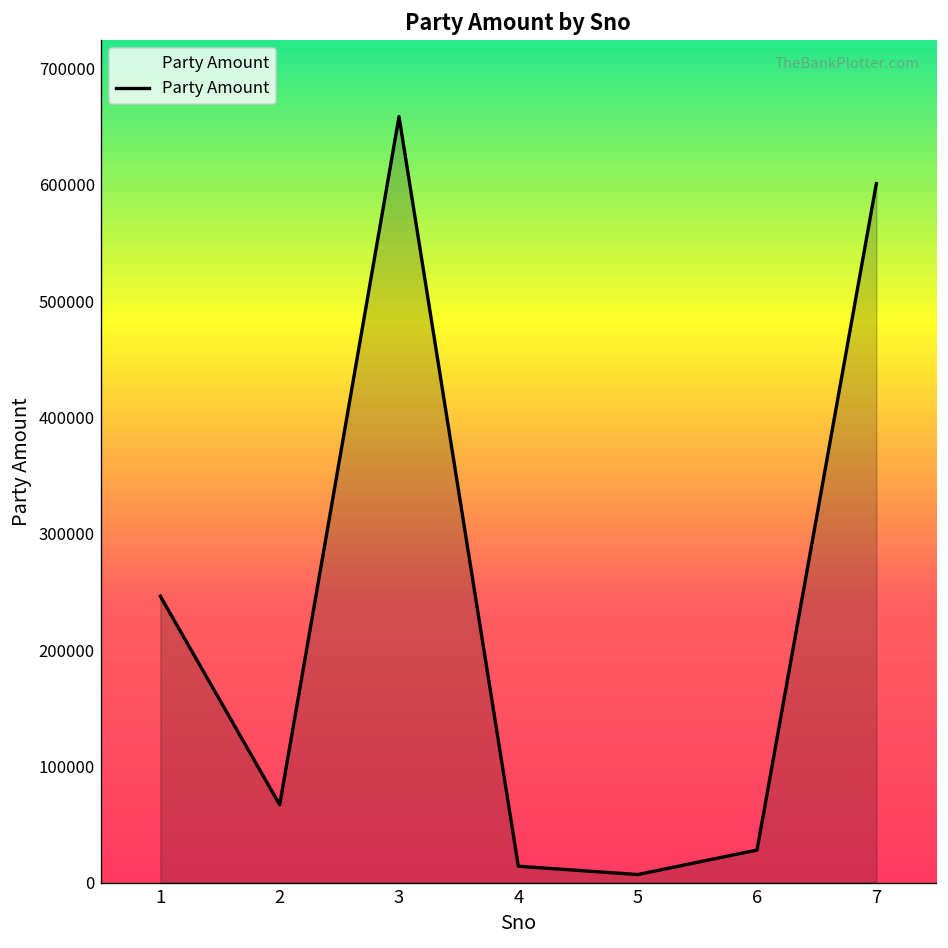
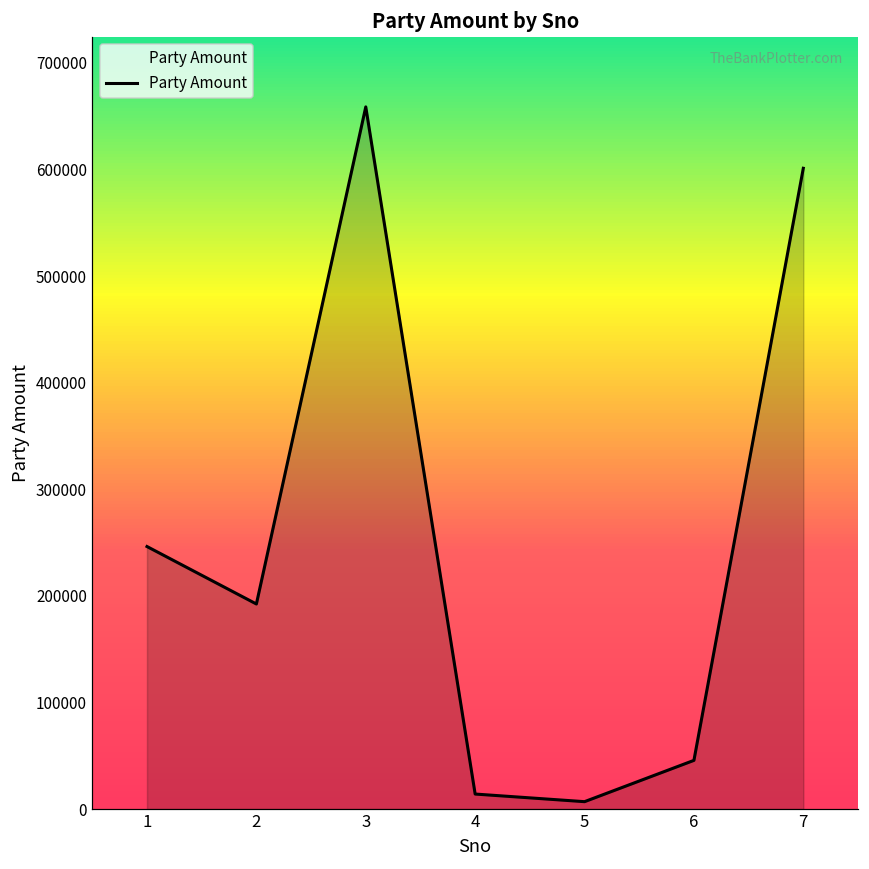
2: 70000 -> 190000
6: 30000 -> 50000
